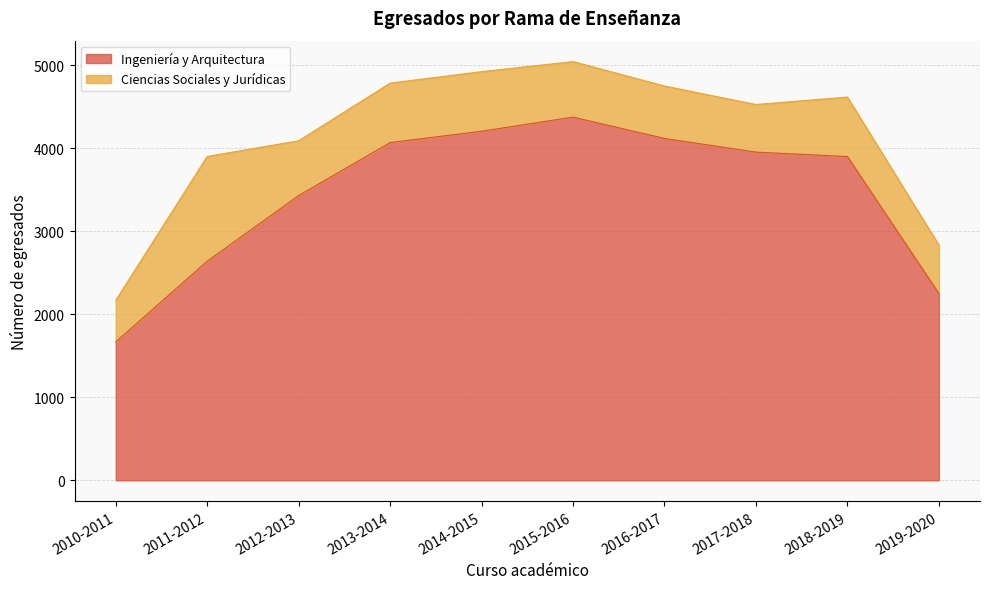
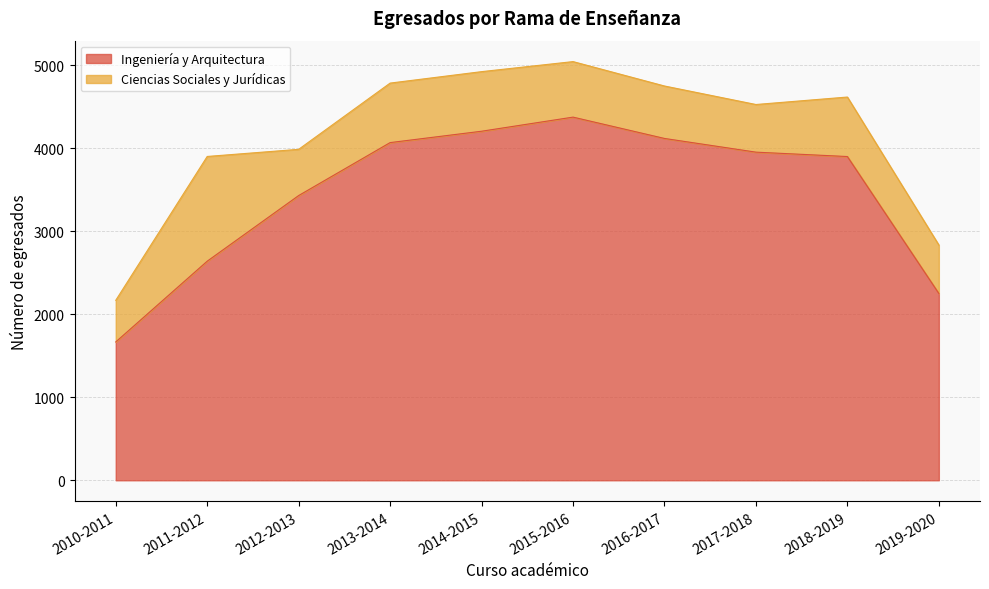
Ciencias Sociales y Jurídicas, 2012-2013: 700 -> 600
